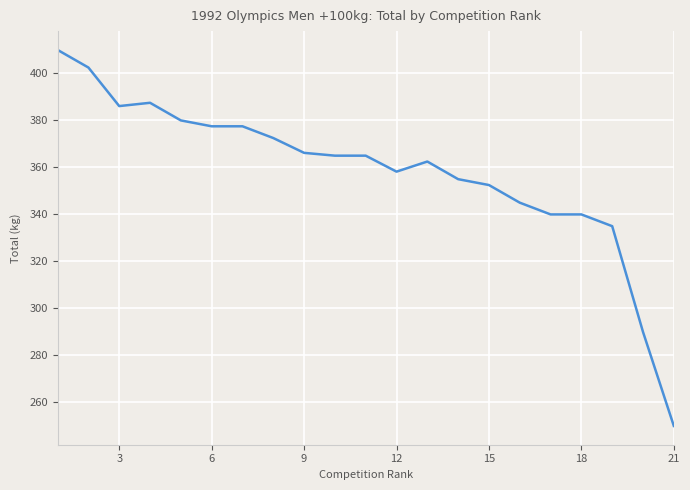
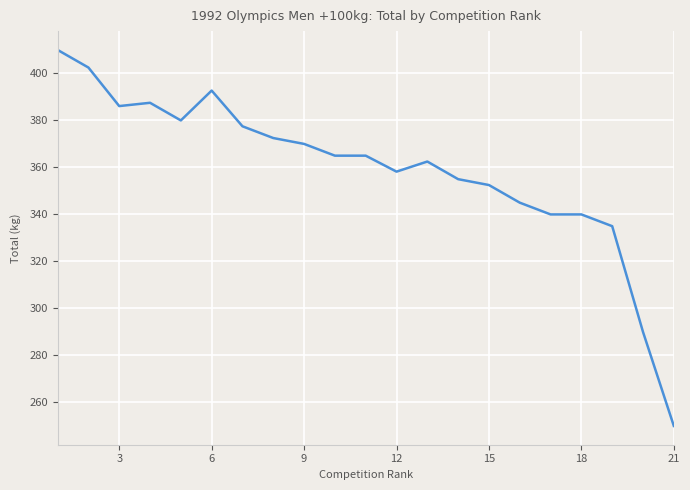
6: 378 -> 393
9: 366 -> 370
